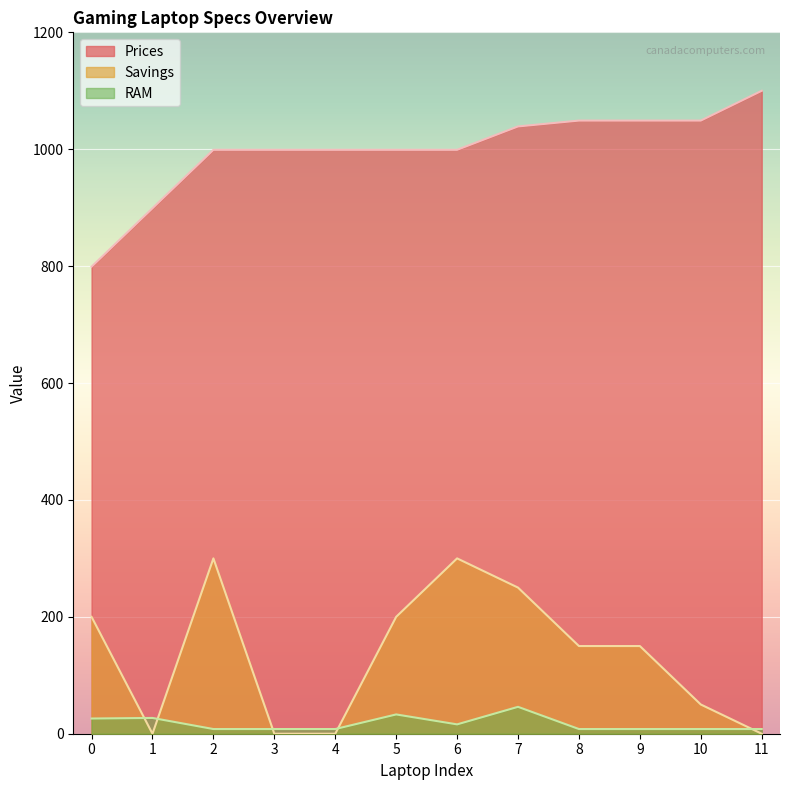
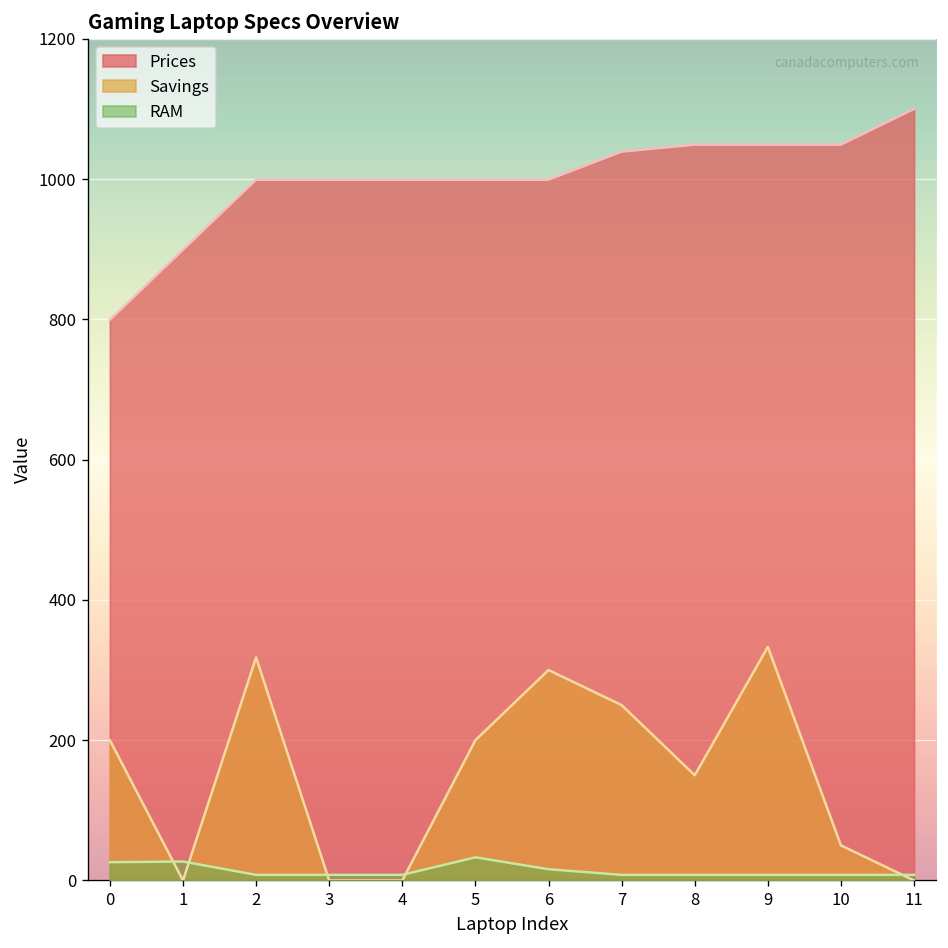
Savings, 2: 300 -> 320
RAM, 7: 50 -> 10
Savings, 9: 150 -> 330
